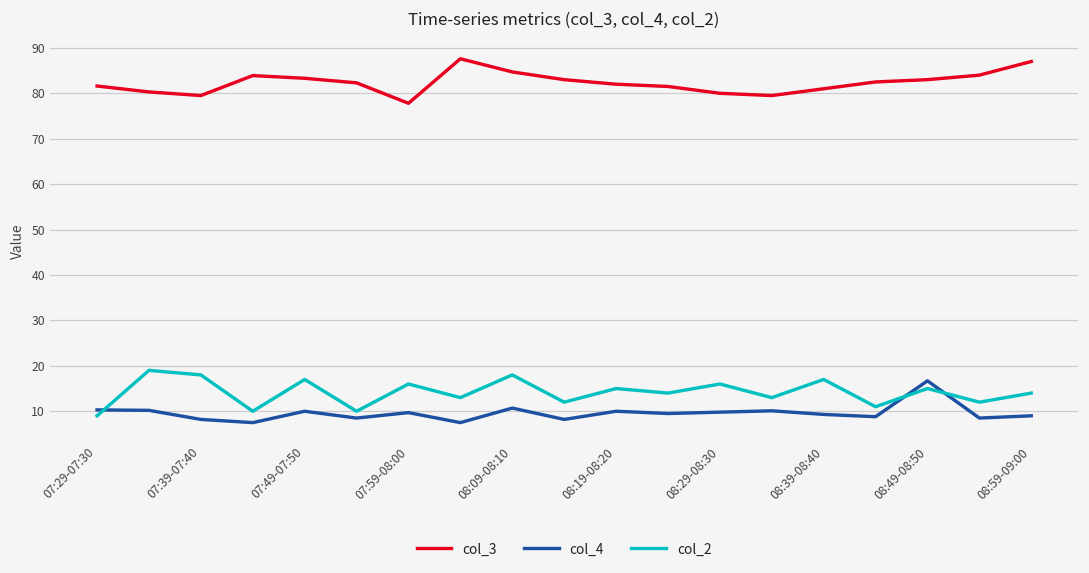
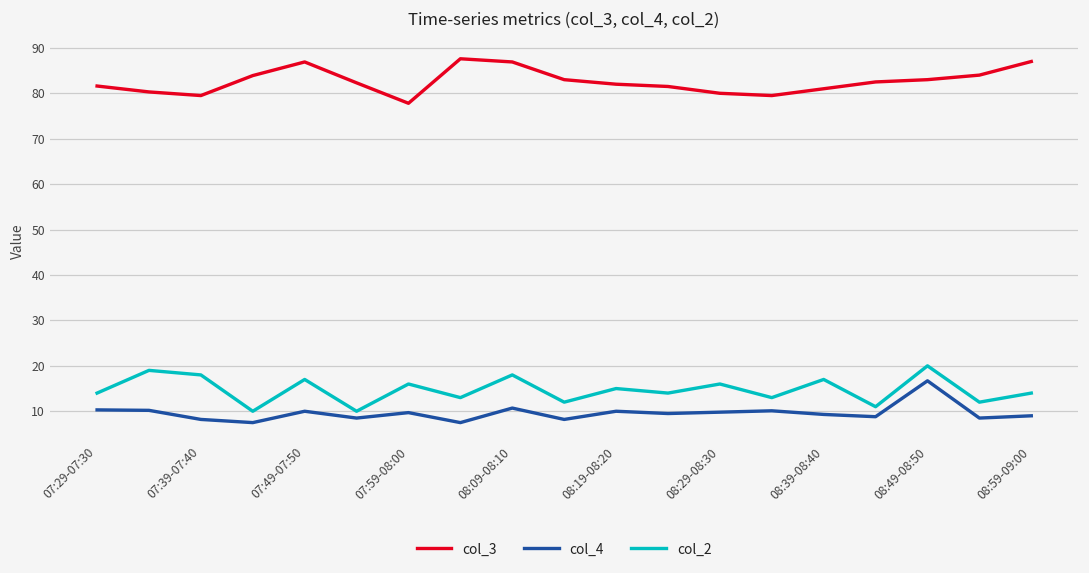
col_2, 07:29-07:30: 9 -> 14
col_3, 07:49-07:50: 83 -> 87
col_3, 08:09-08:10: 85 -> 87
col_2, 08:49-08:50: 15 -> 20
